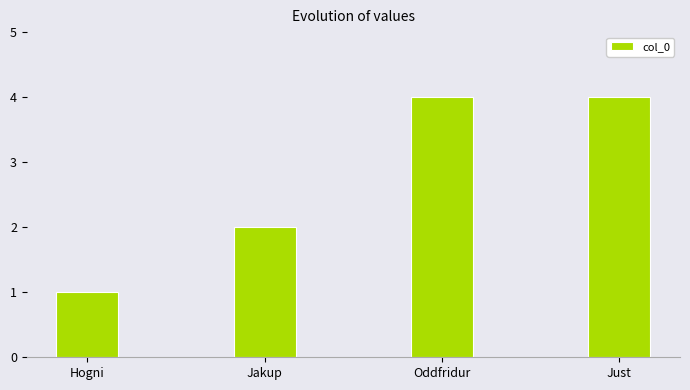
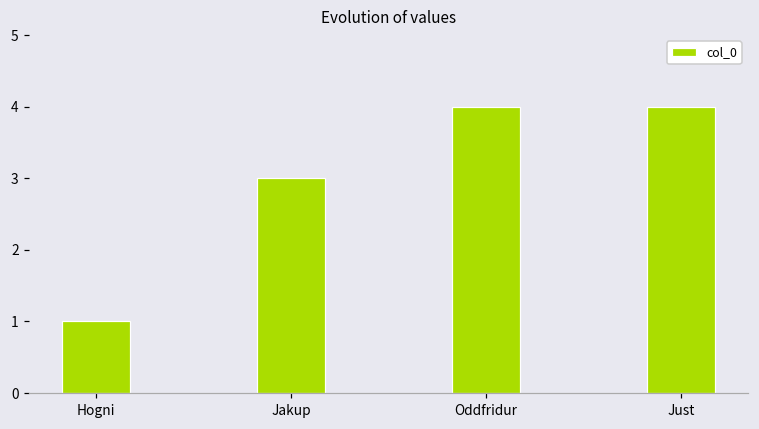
Jakup: 2 -> 3
